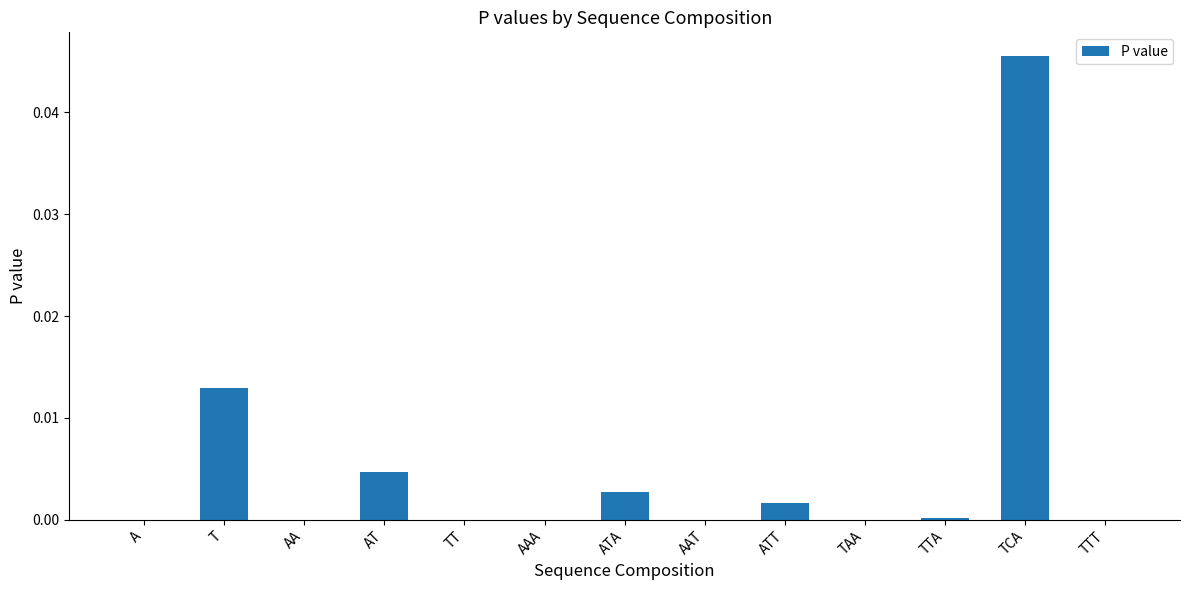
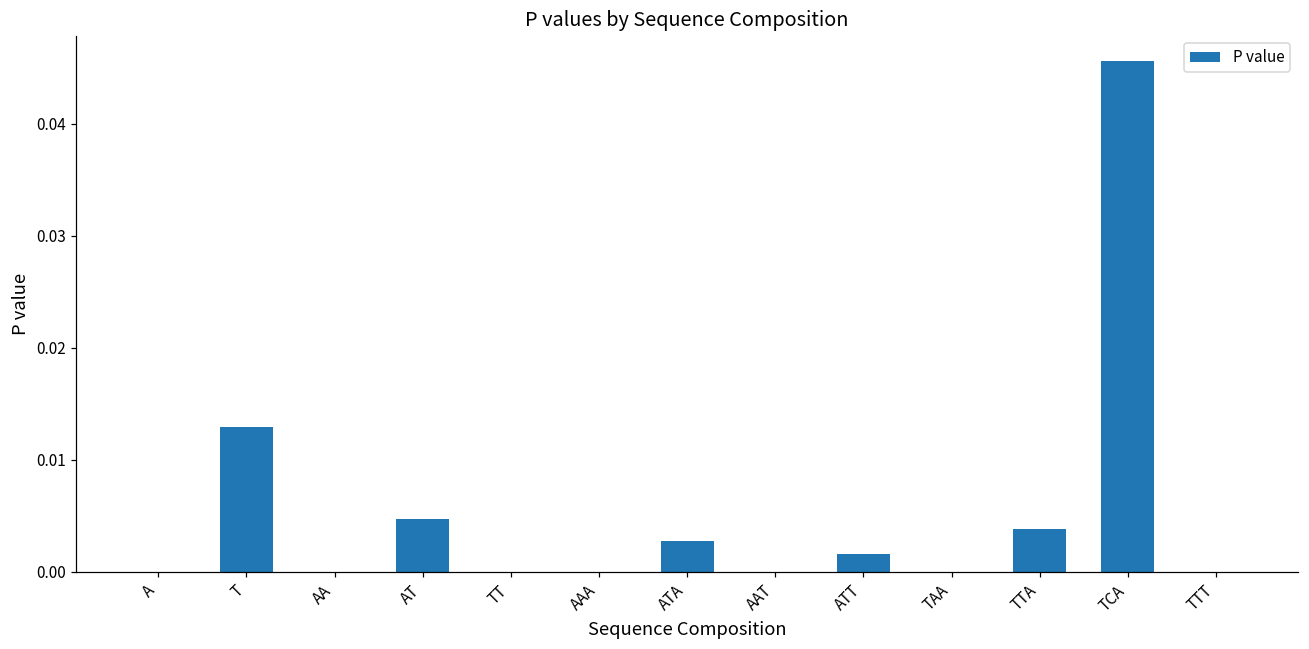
TTA: 0.0002 -> 0.0038
